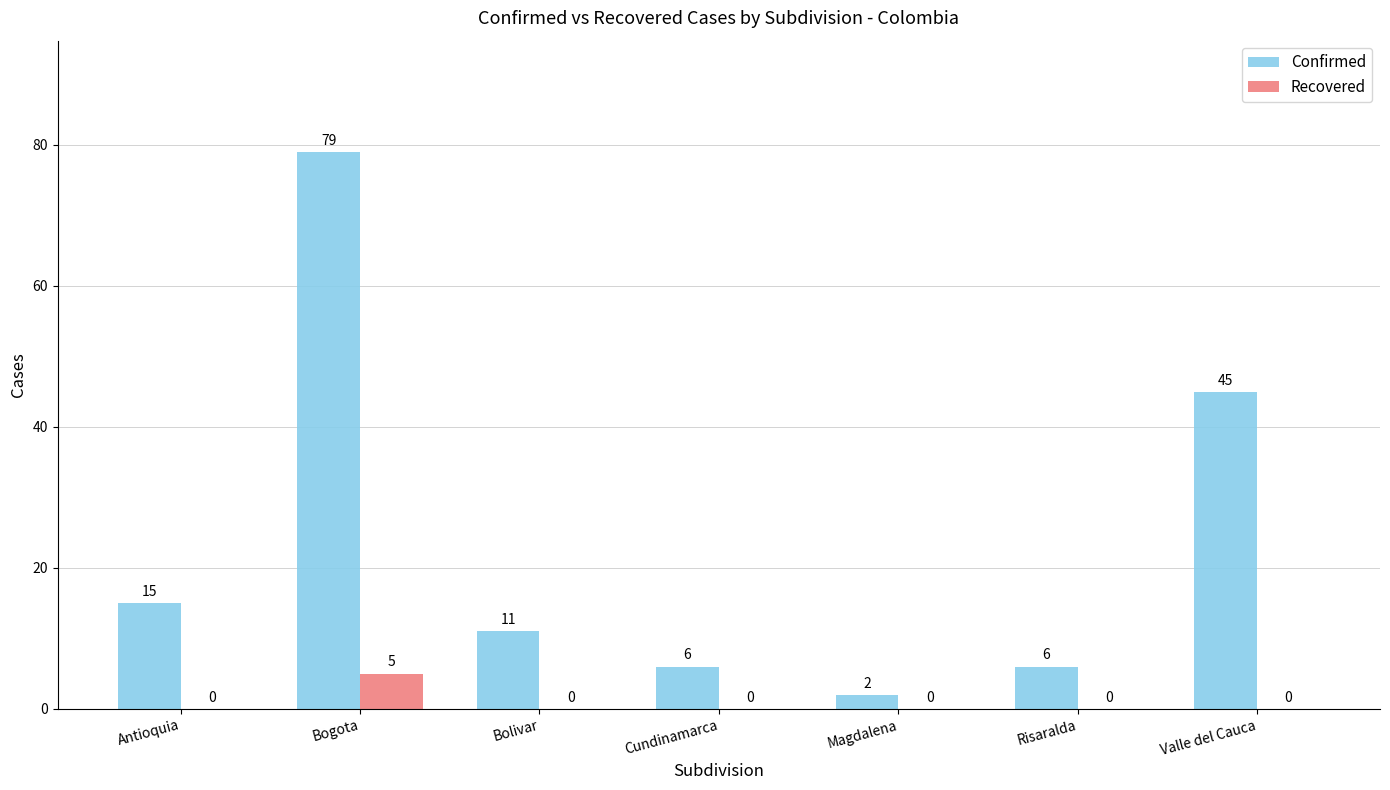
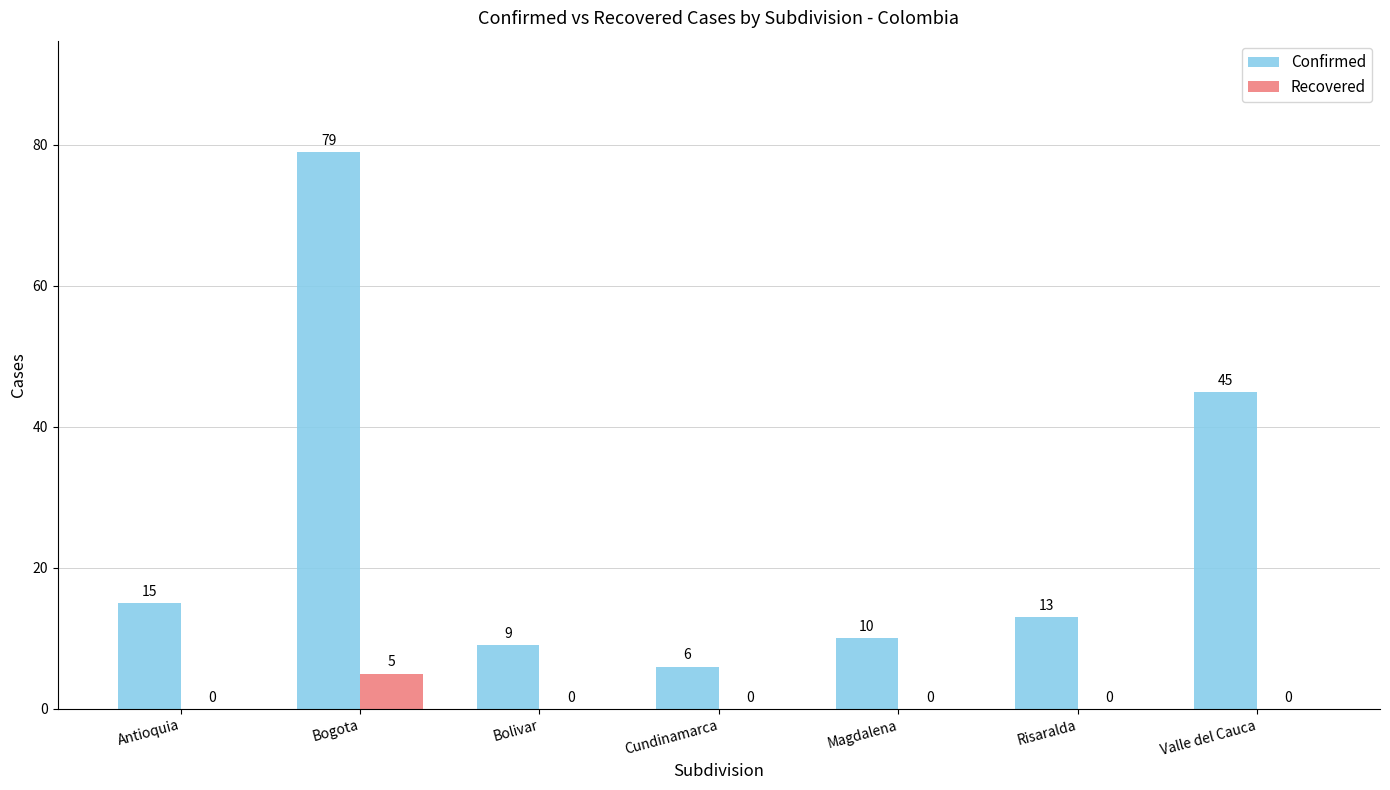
Confirmed, Bolivar: 11 -> 9
Confirmed, Magdalena: 2 -> 10
Confirmed, Risaralda: 6 -> 13
